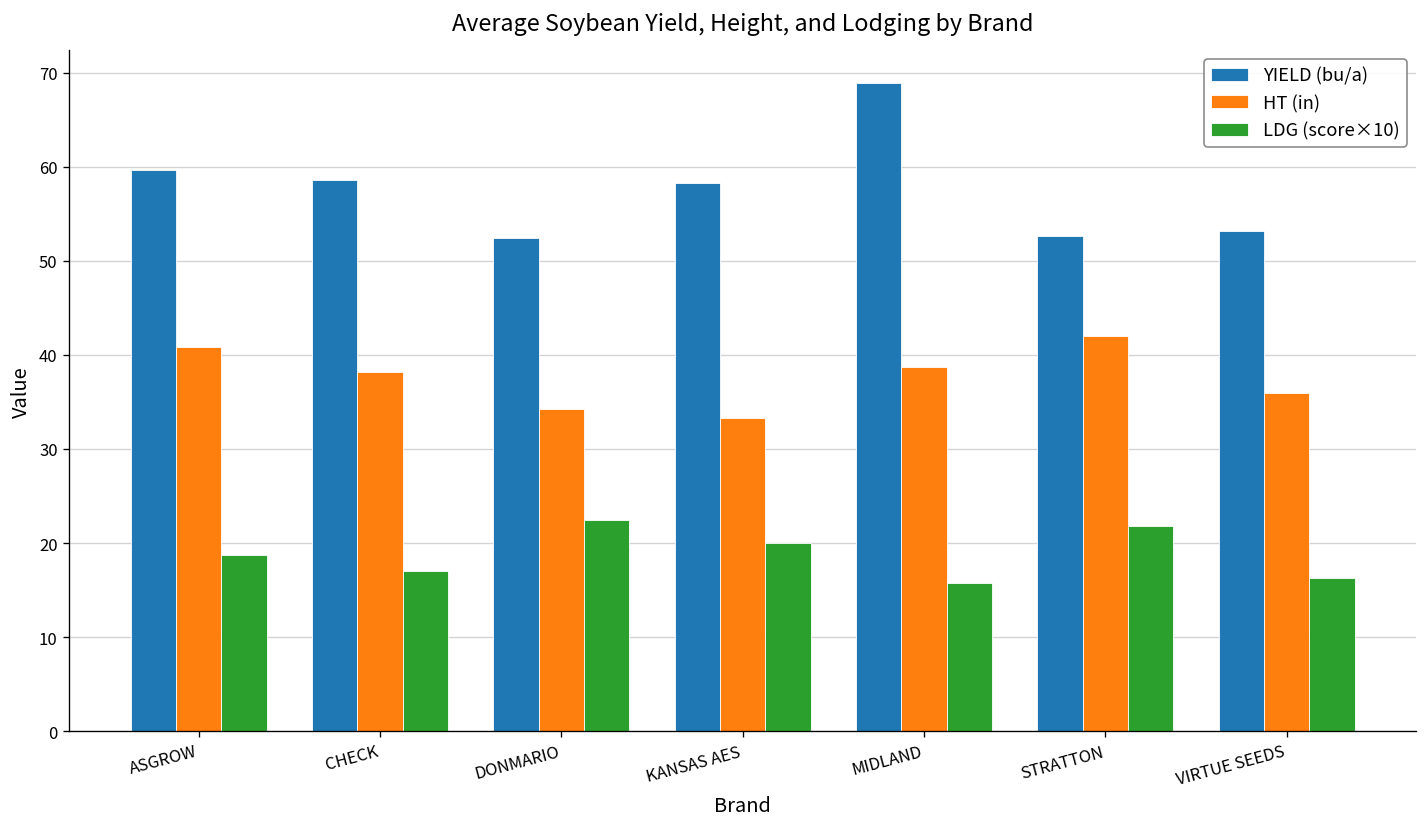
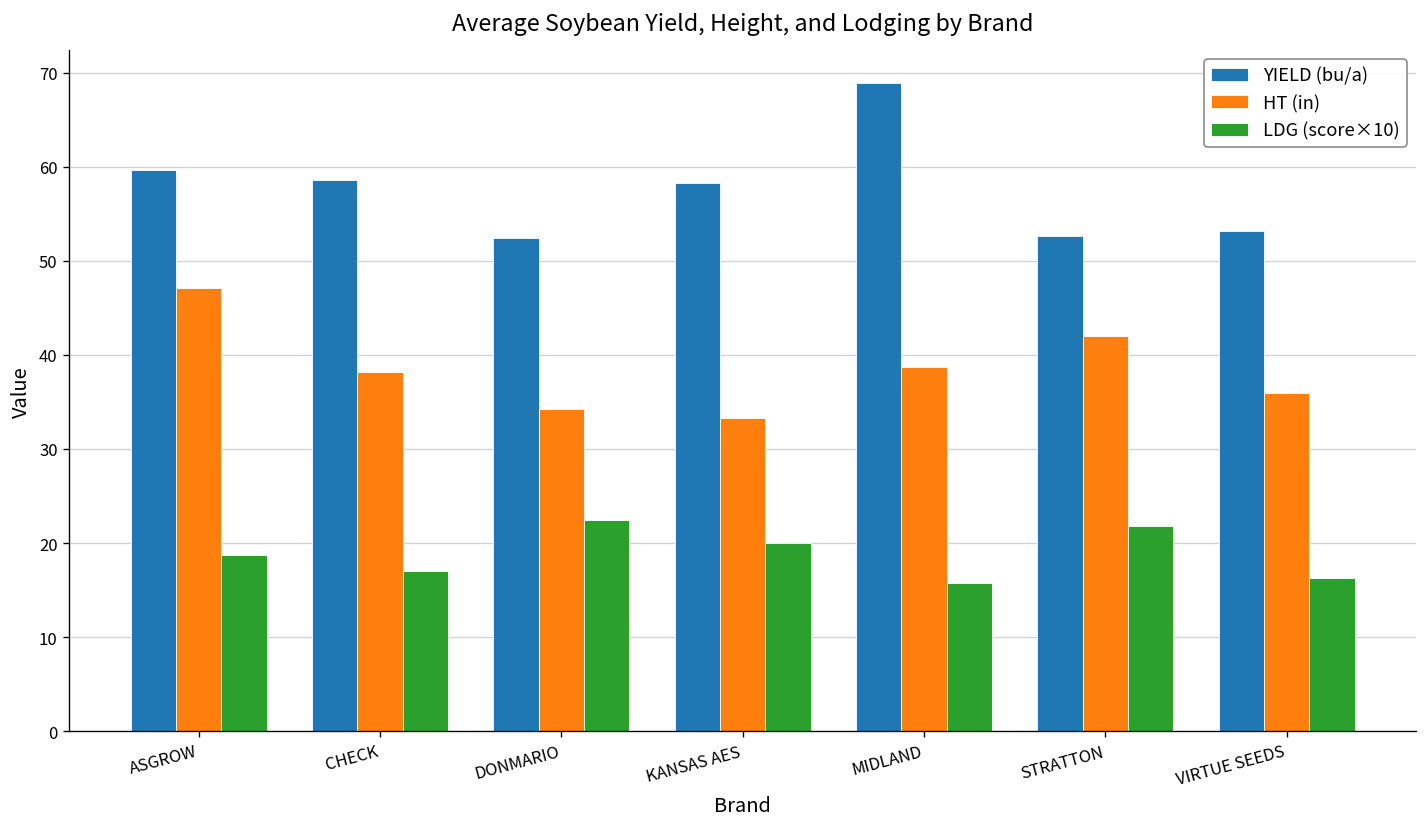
HT (in), ASGROW: 41 -> 47
